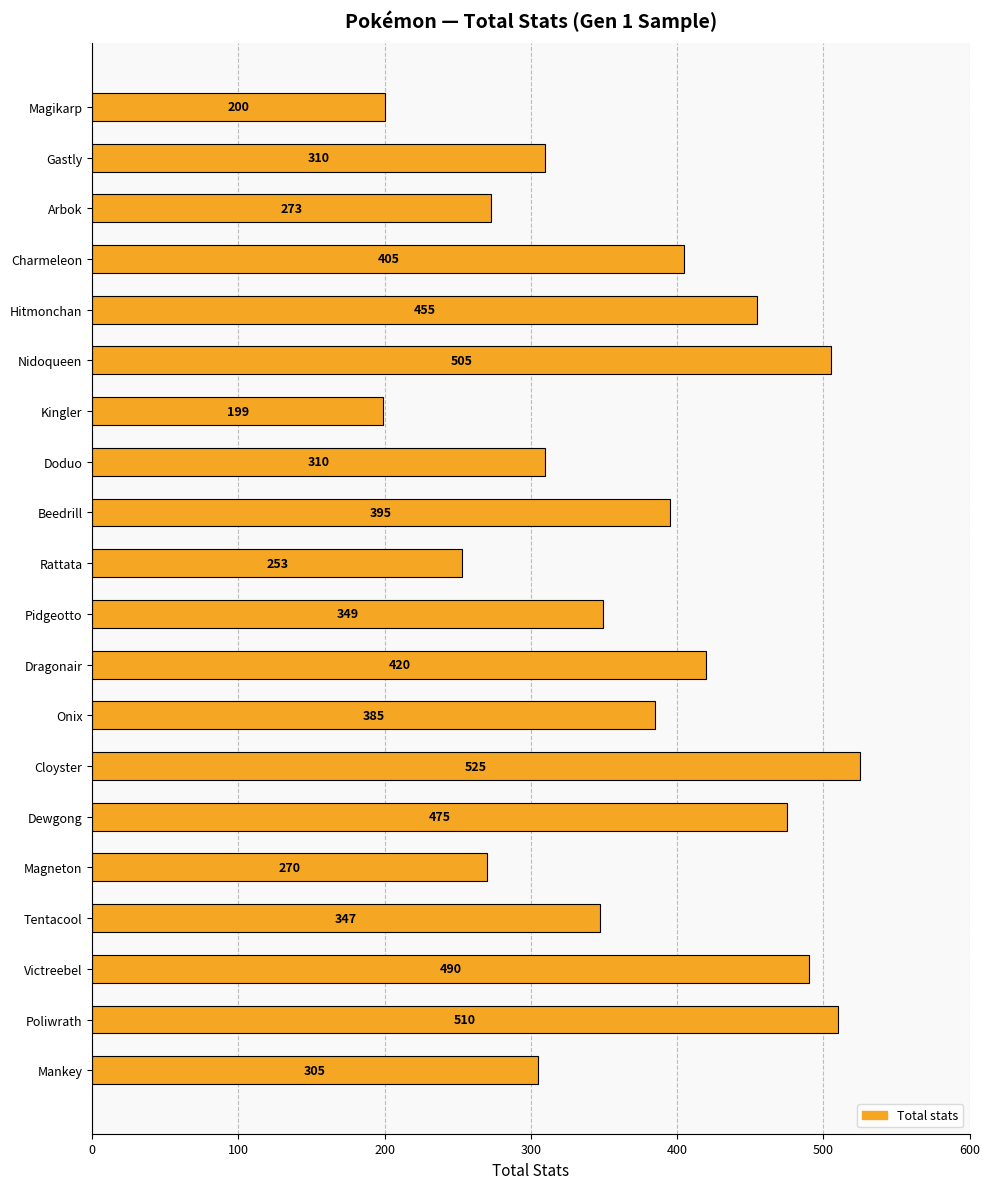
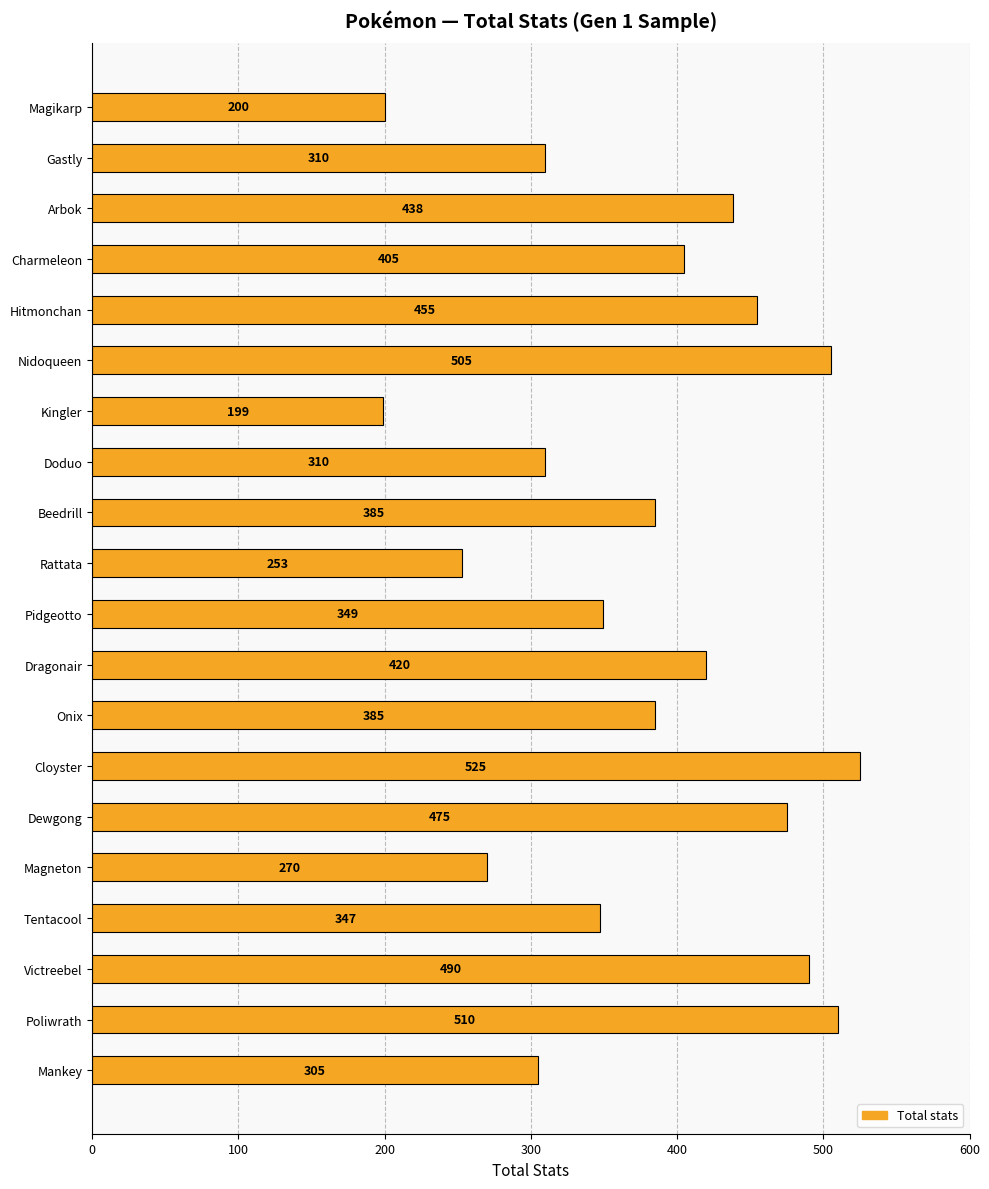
Arbok: 273 -> 438
Beedrill: 395 -> 385
